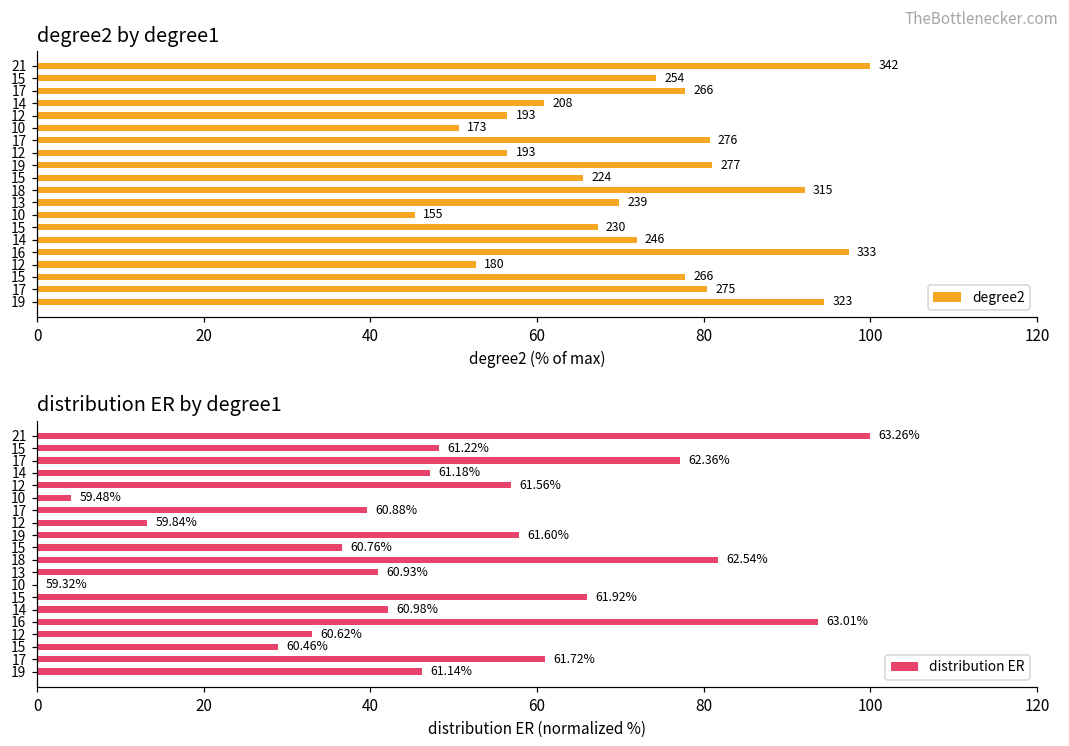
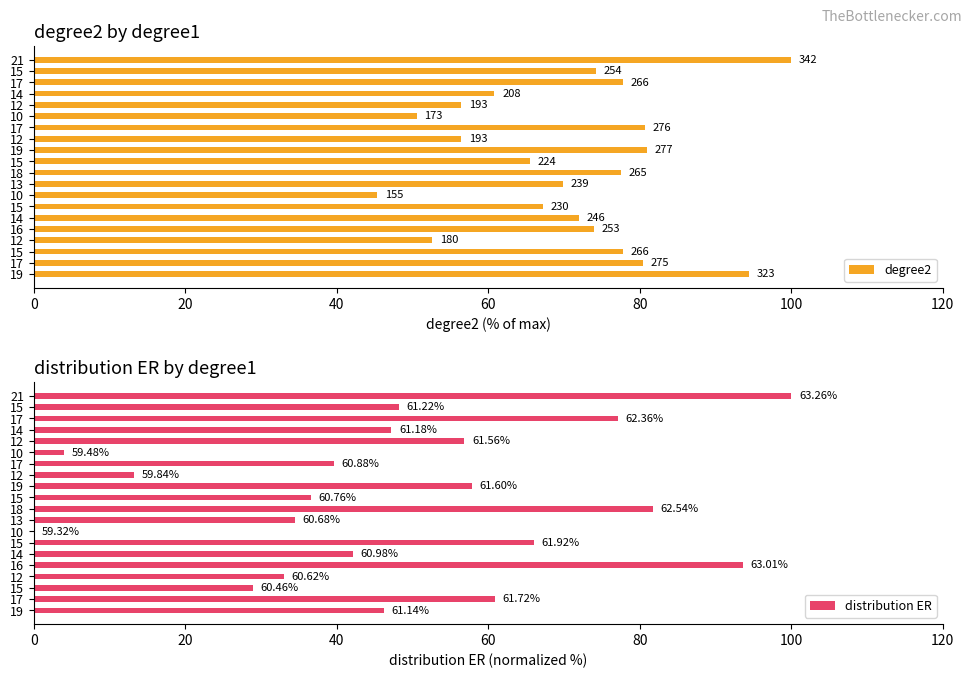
degree2 by degree1, 18: 315 -> 265
degree2 by degree1, 16: 333 -> 253
distribution ER by degree1, 13: 60.93% -> 60.68%
